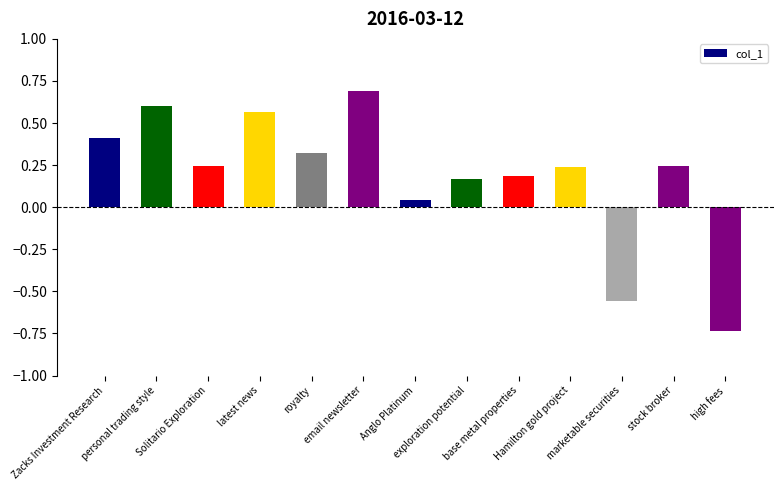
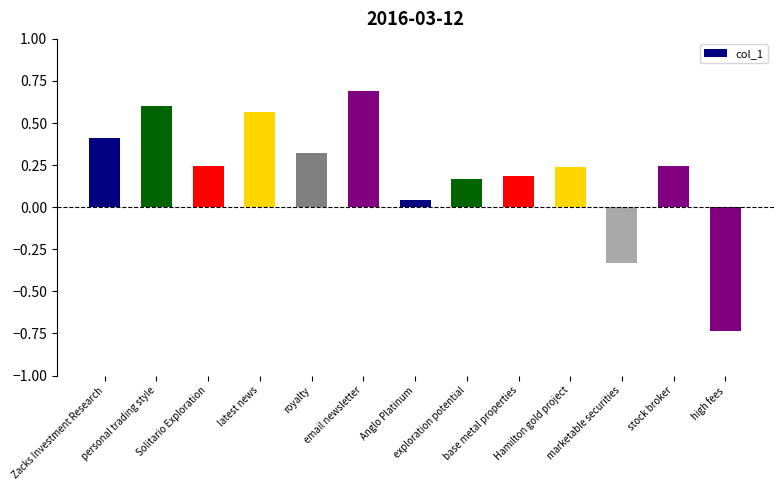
marketable securities: -0.56 -> -0.33
